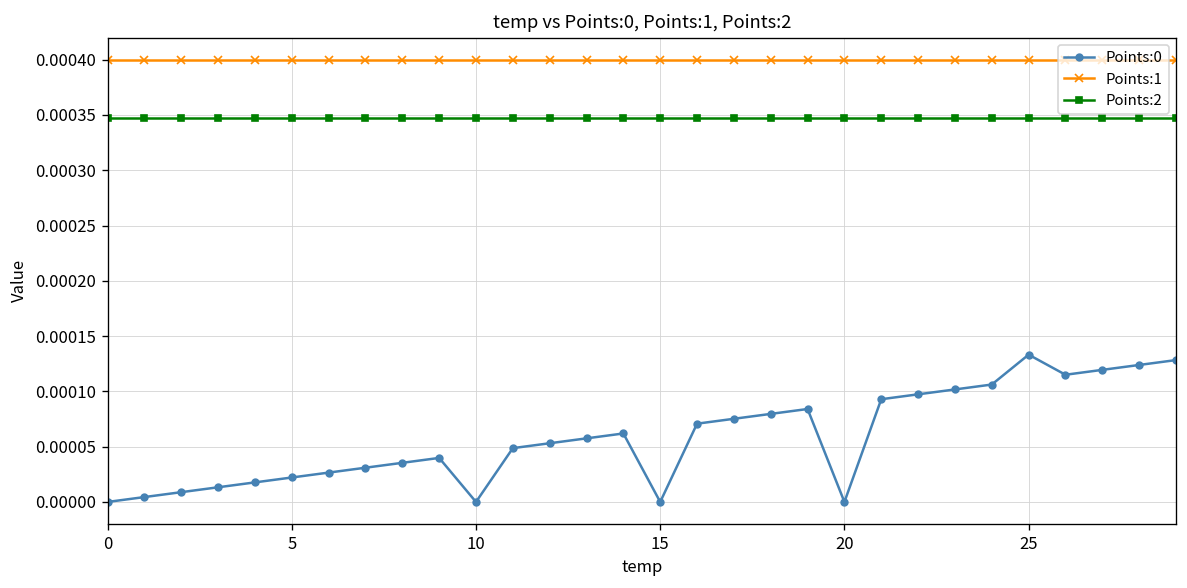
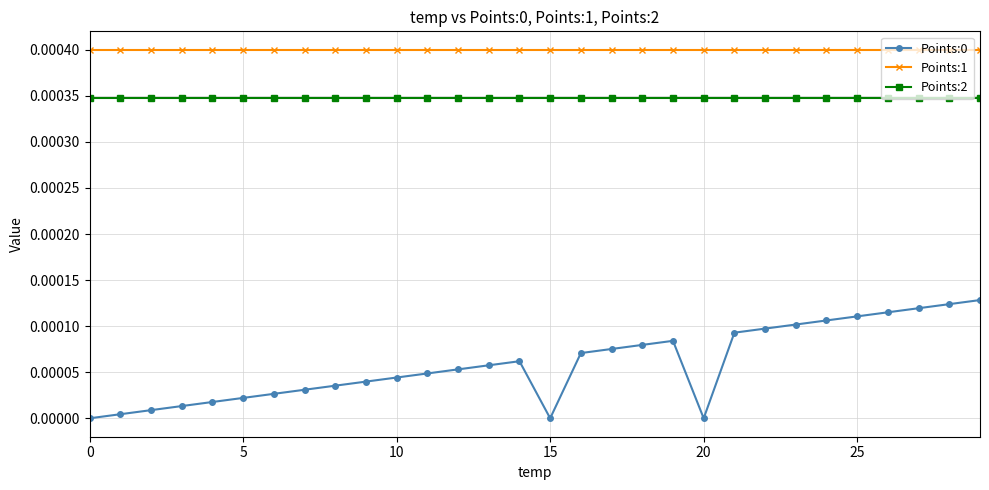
Points:0, 10: 0.00000 -> 0.00004
Points:0, 25: 0.00013 -> 0.00011
